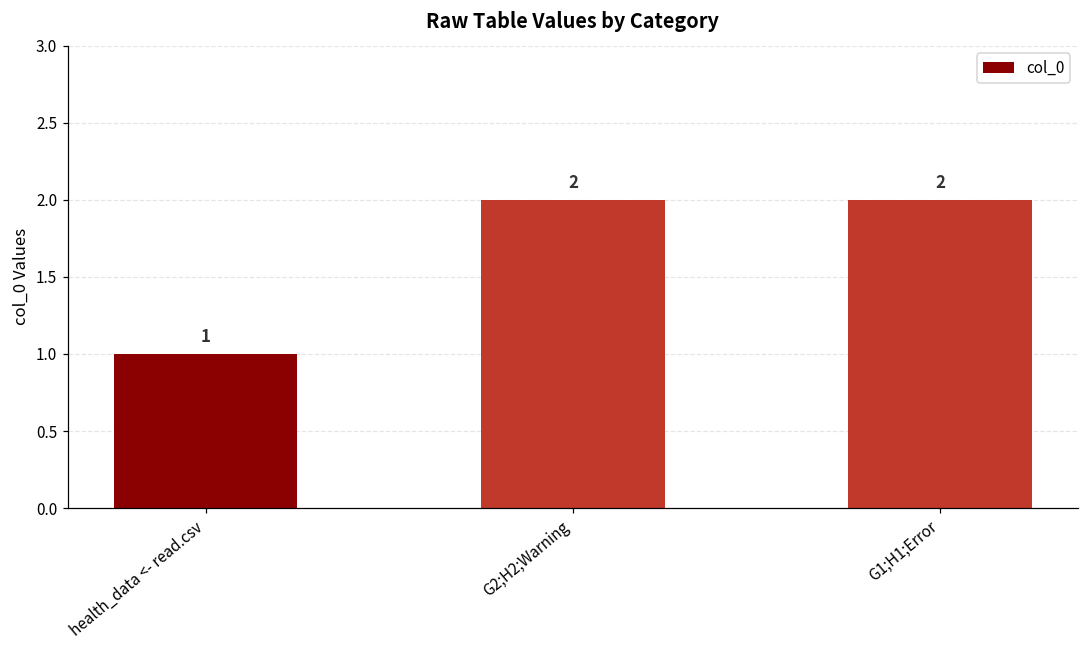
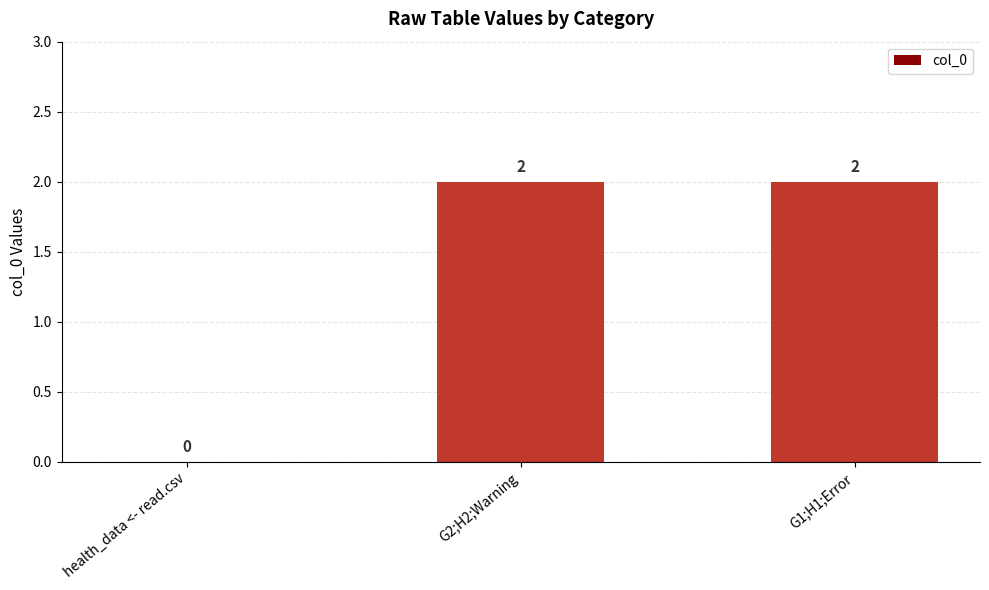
health_data <- read.csv: 1 -> 0
